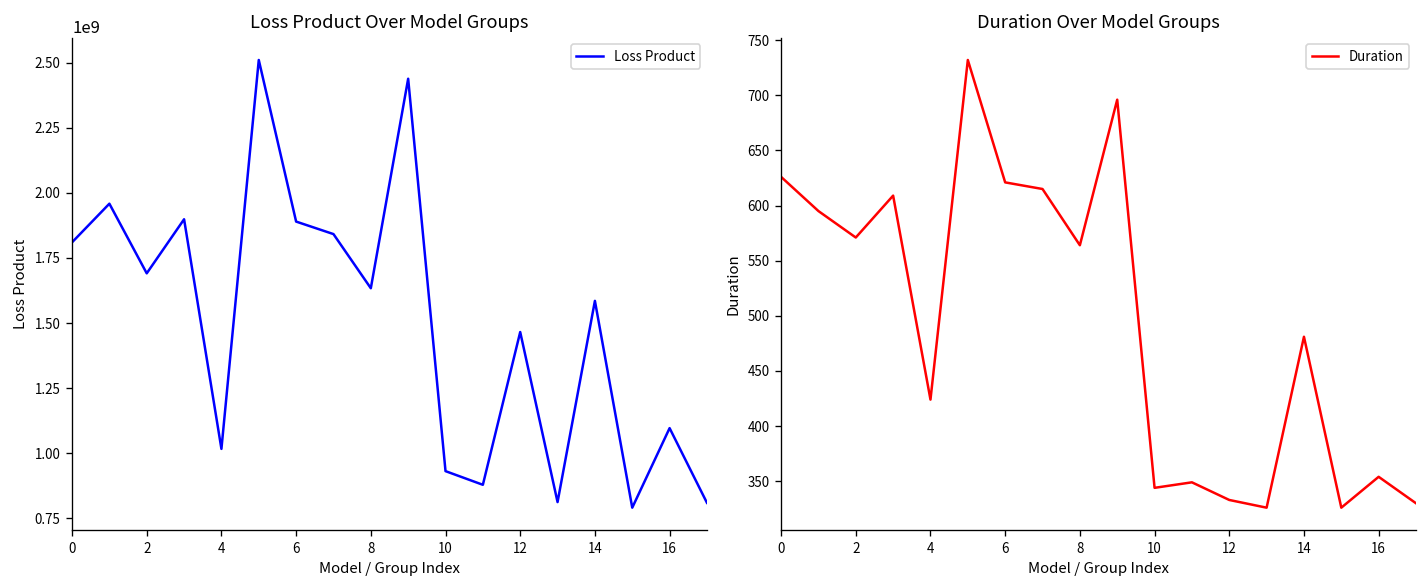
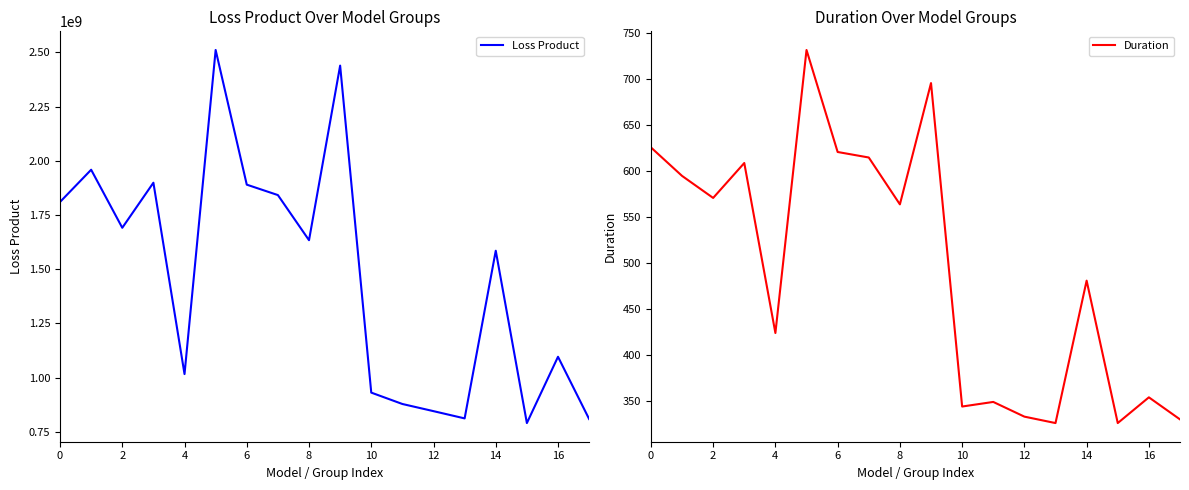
Loss Product Over Model Groups, 12: 1470000000 -> 850000000
